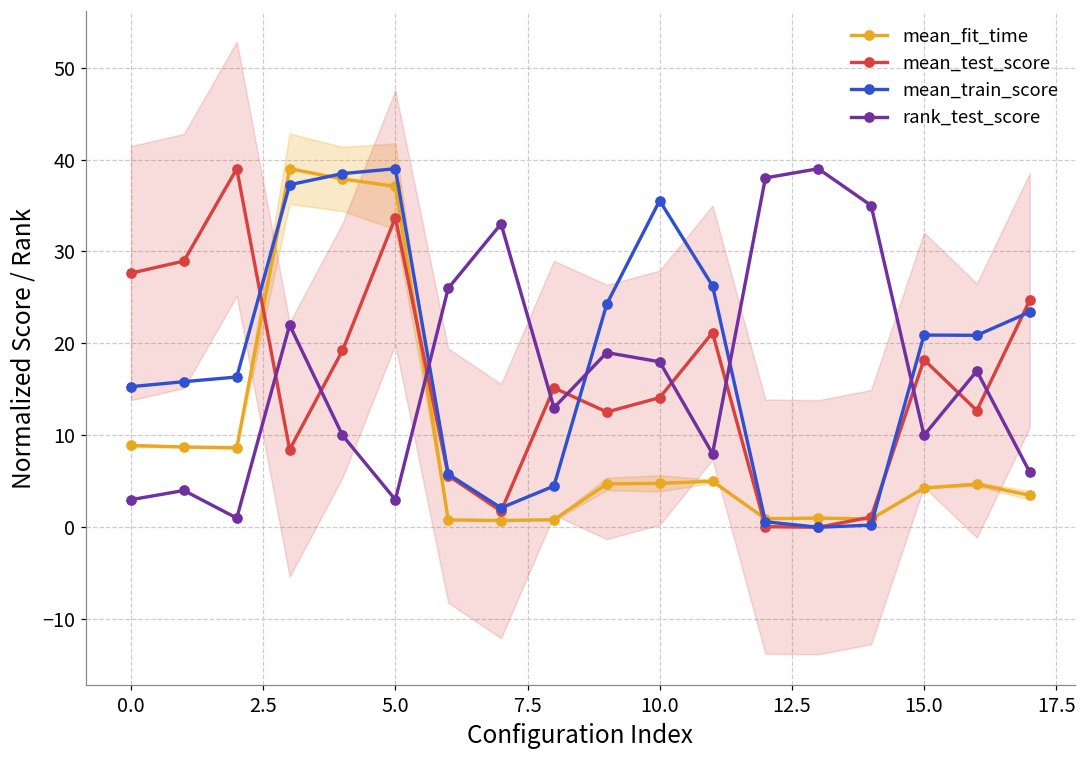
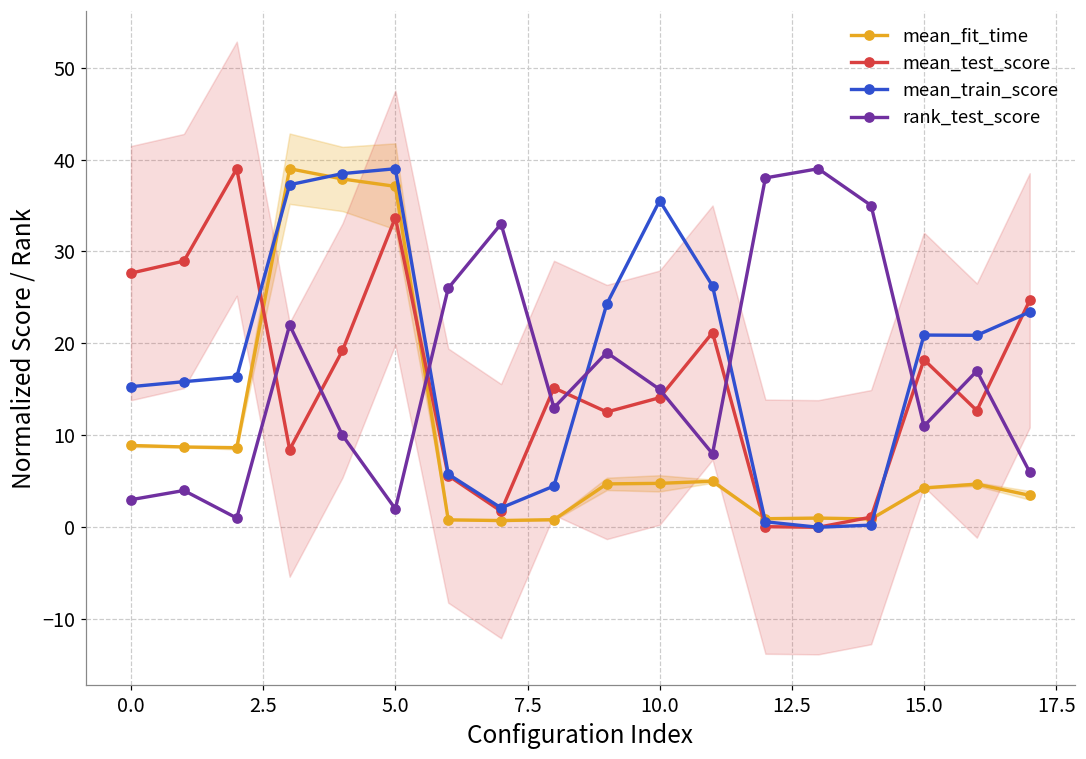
rank_test_score, 5.0: 3 -> 2
rank_test_score, 10.0: 18 -> 15
rank_test_score, 15.0: 10 -> 11
